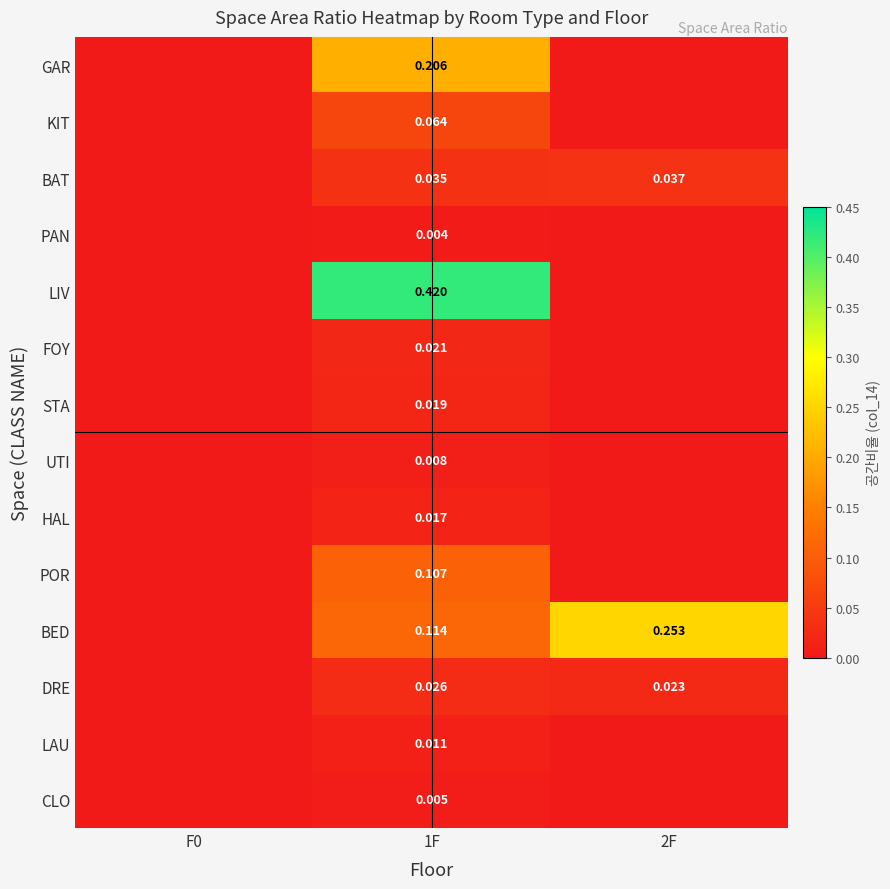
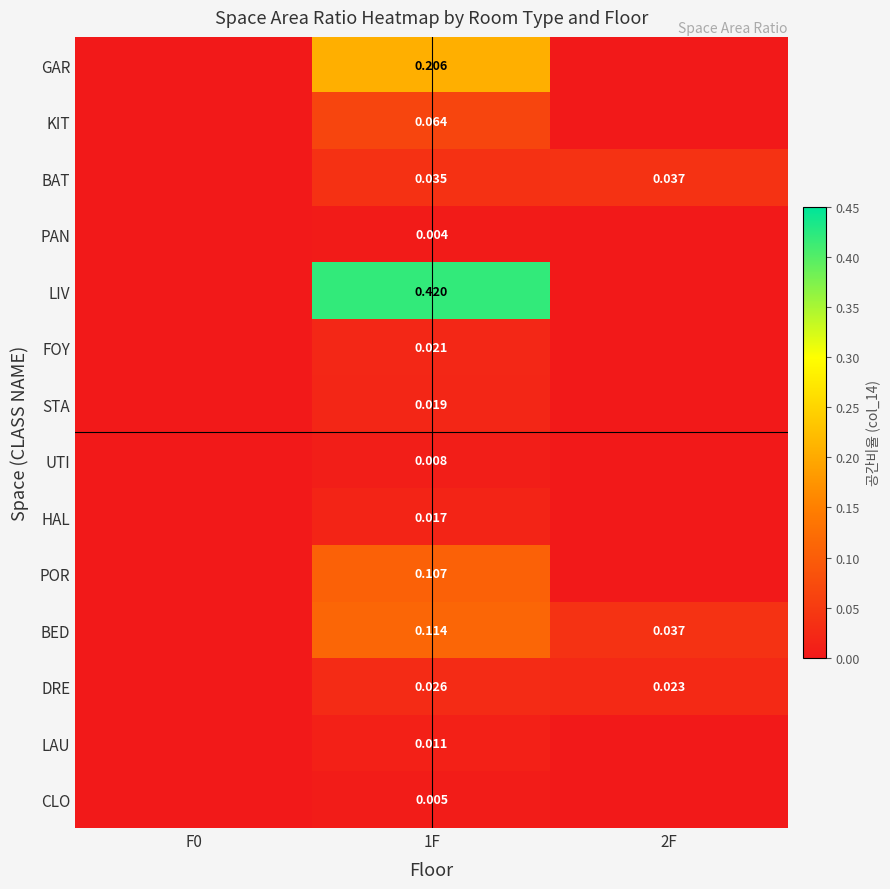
BED, 2F: 0.253 -> 0.037
